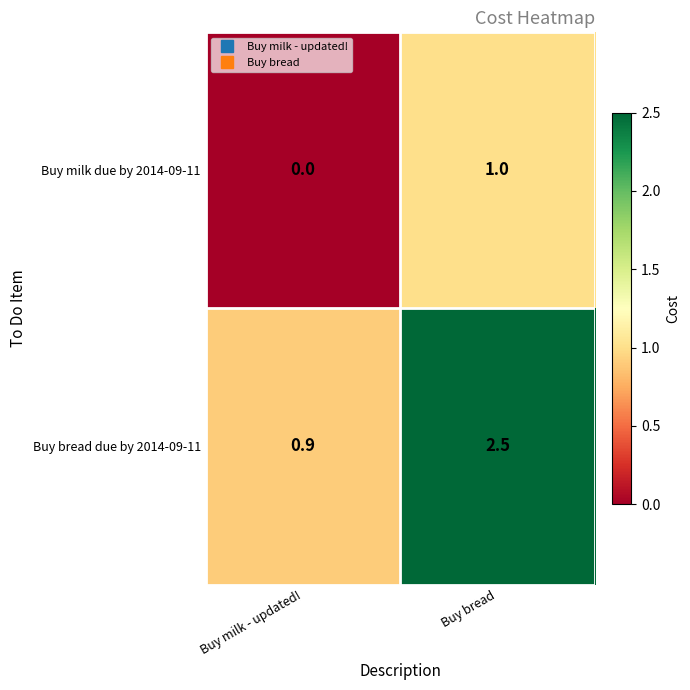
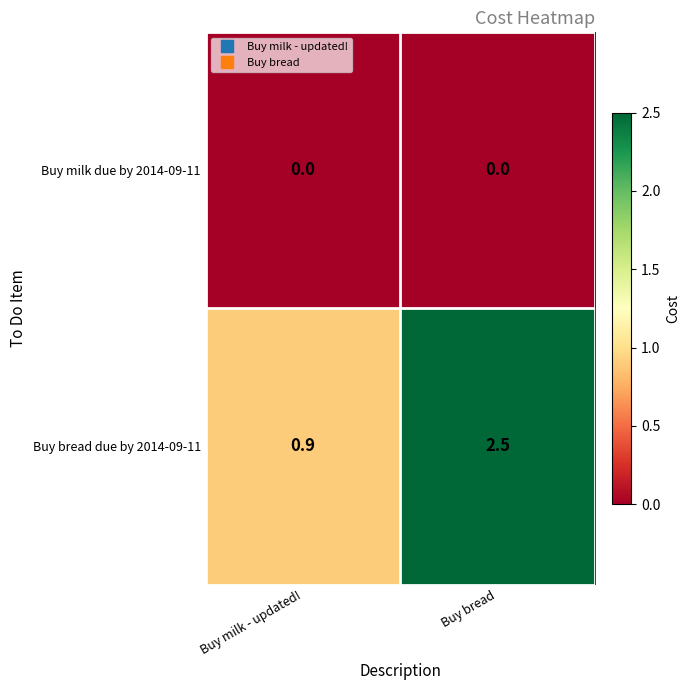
Buy milk due by 2014-09-11, Buy bread: 1.0 -> 0.0
